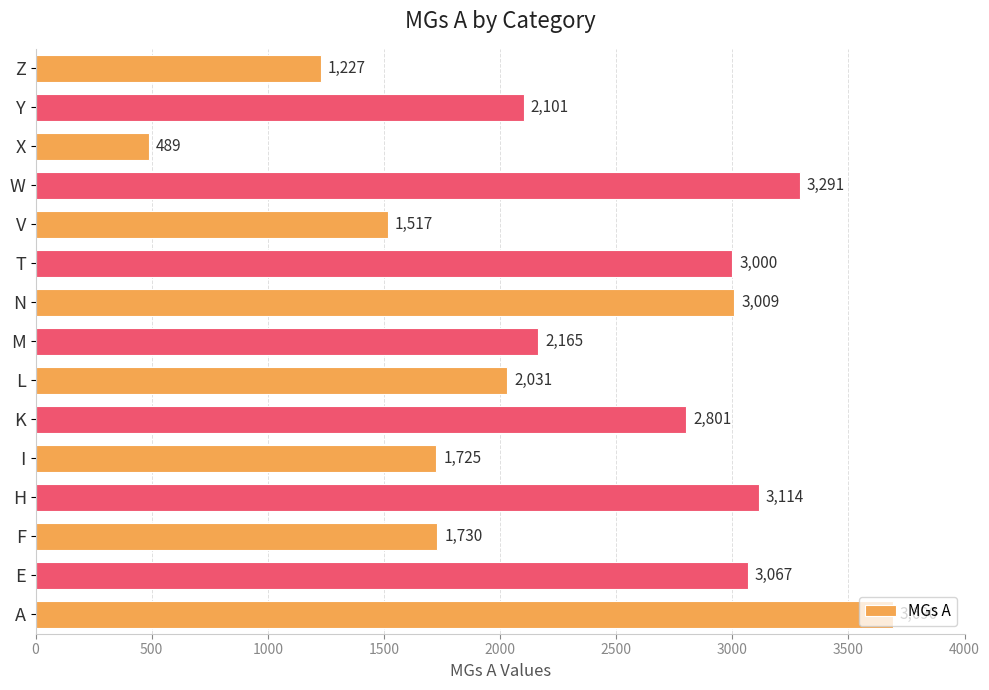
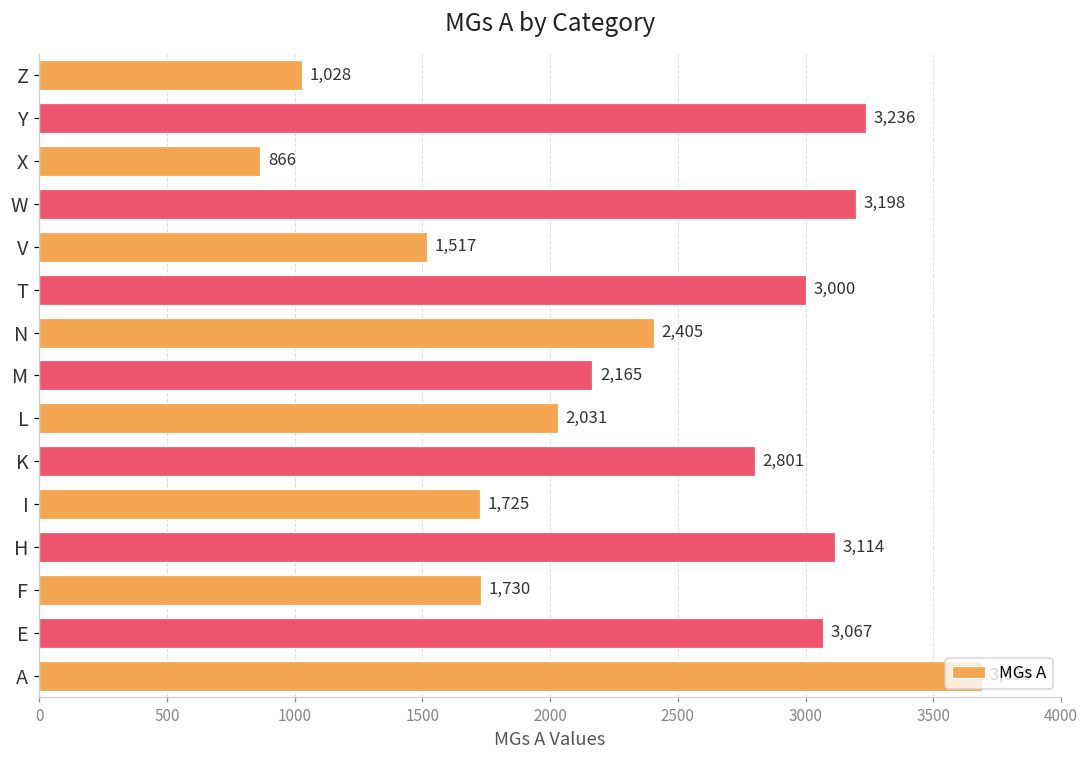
Z: 1,227 -> 1,028
Y: 2,101 -> 3,236
X: 489 -> 866
W: 3,291 -> 3,198
N: 3,009 -> 2,405
